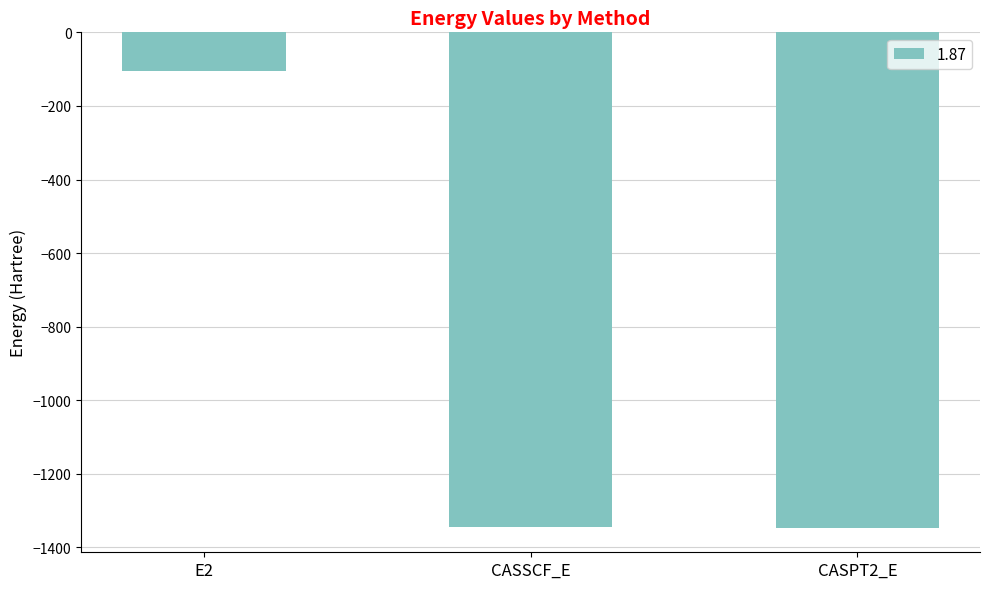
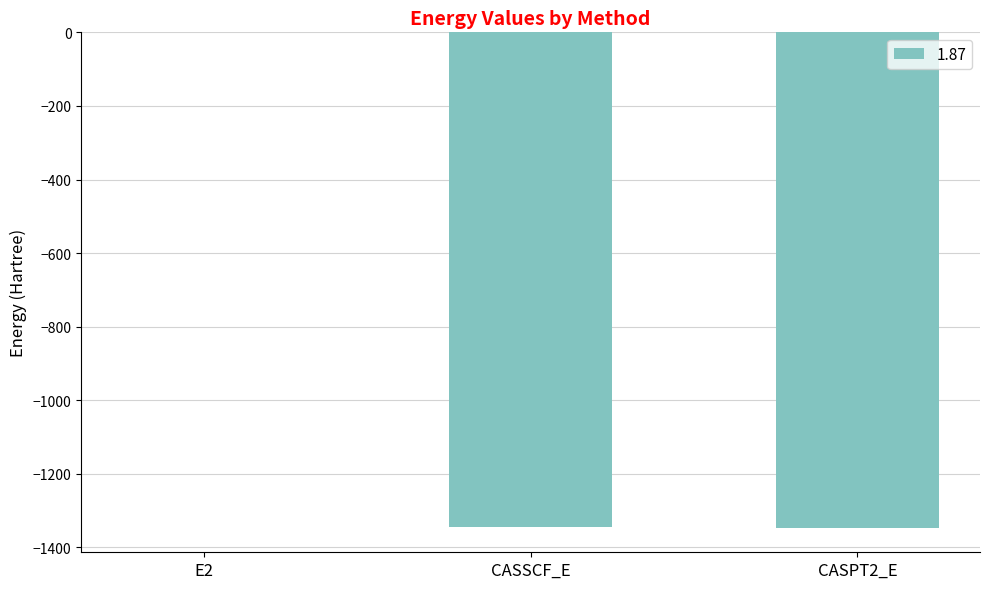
E2: -110 -> 0
